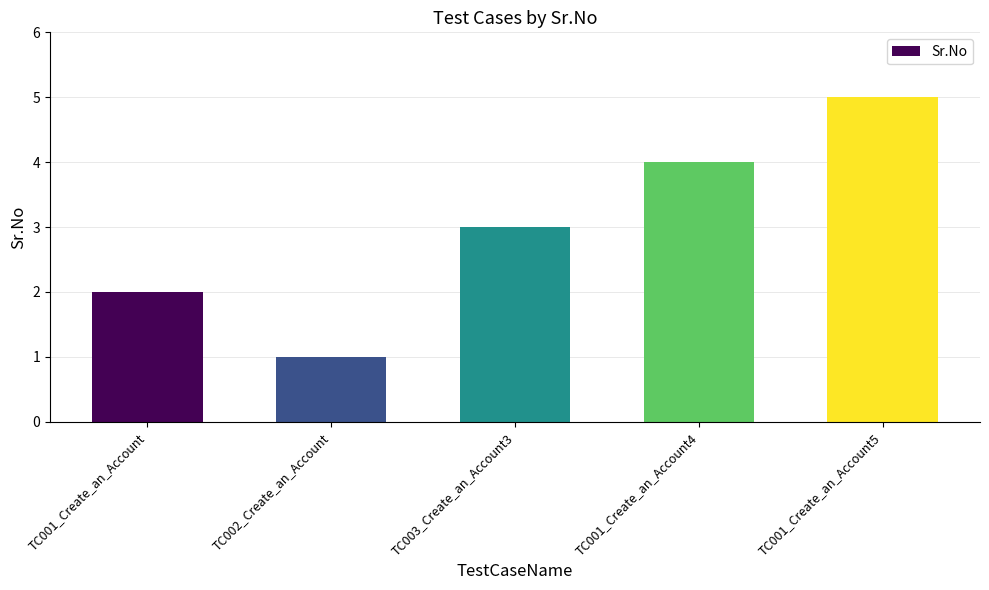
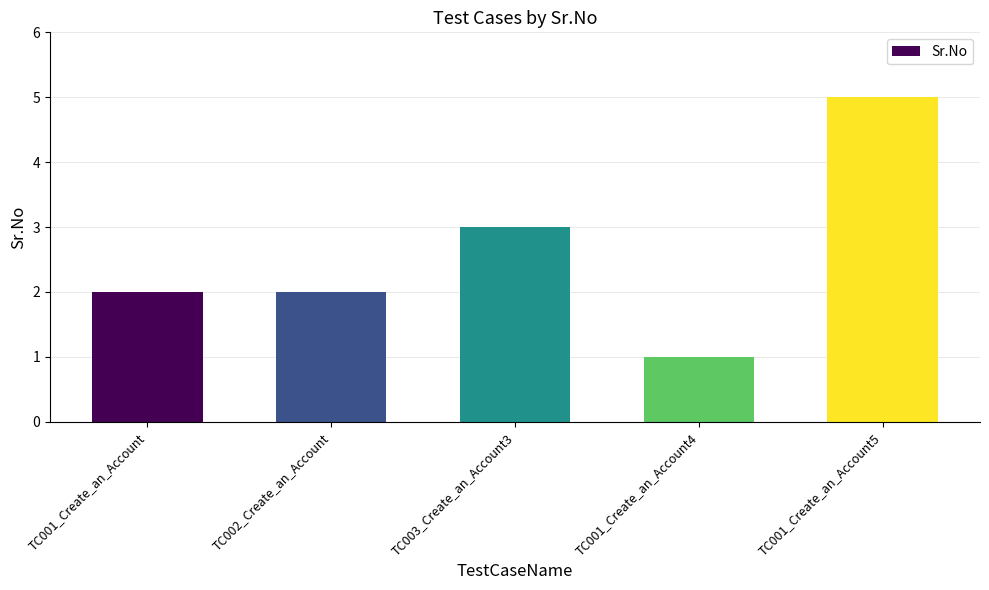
TC002_Create_an_Account: 1 -> 2
TC001_Create_an_Account4: 4 -> 1
